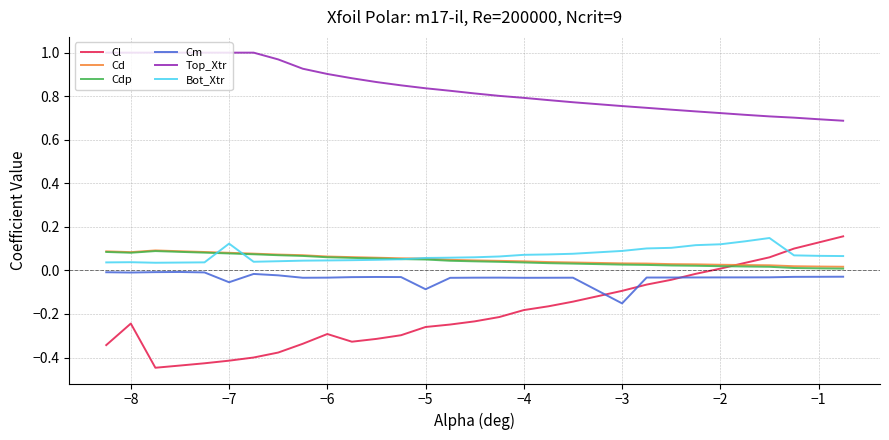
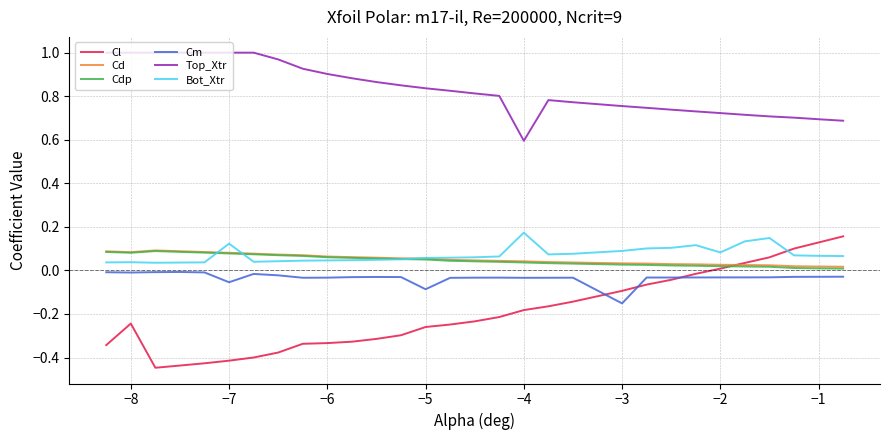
Cl, −6: -0.29 -> -0.33
Top_Xtr, −4: 0.79 -> 0.60
Bot_Xtr, −4: 0.07 -> 0.17
Bot_Xtr, −2: 0.12 -> 0.08
